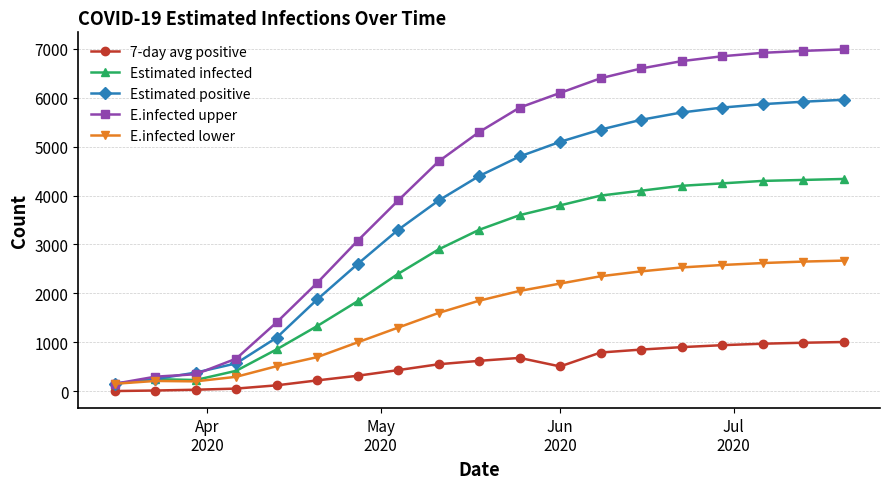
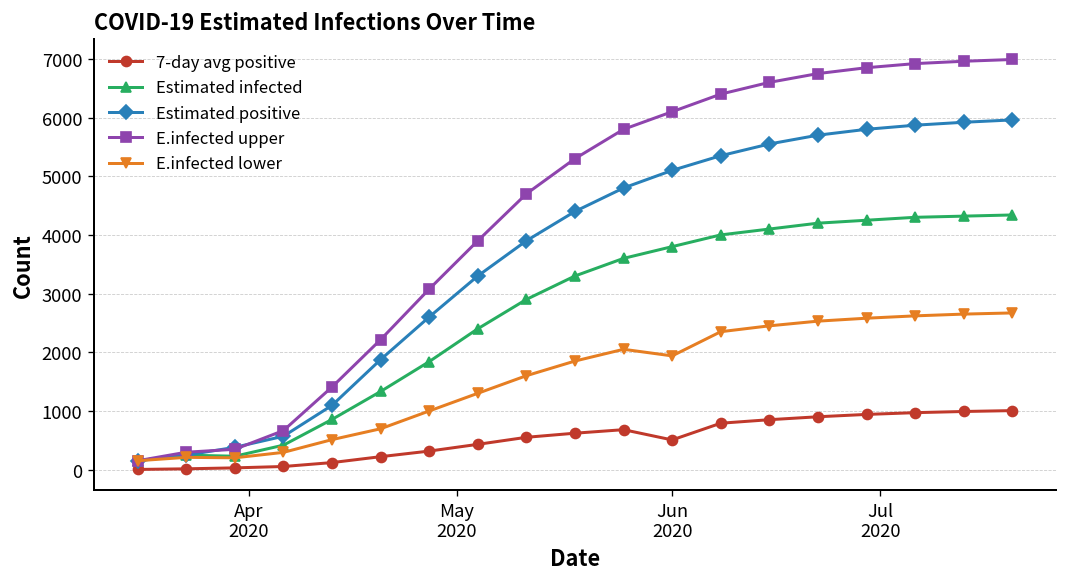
E.infected lower, Jun 2020: 2200 -> 1900
